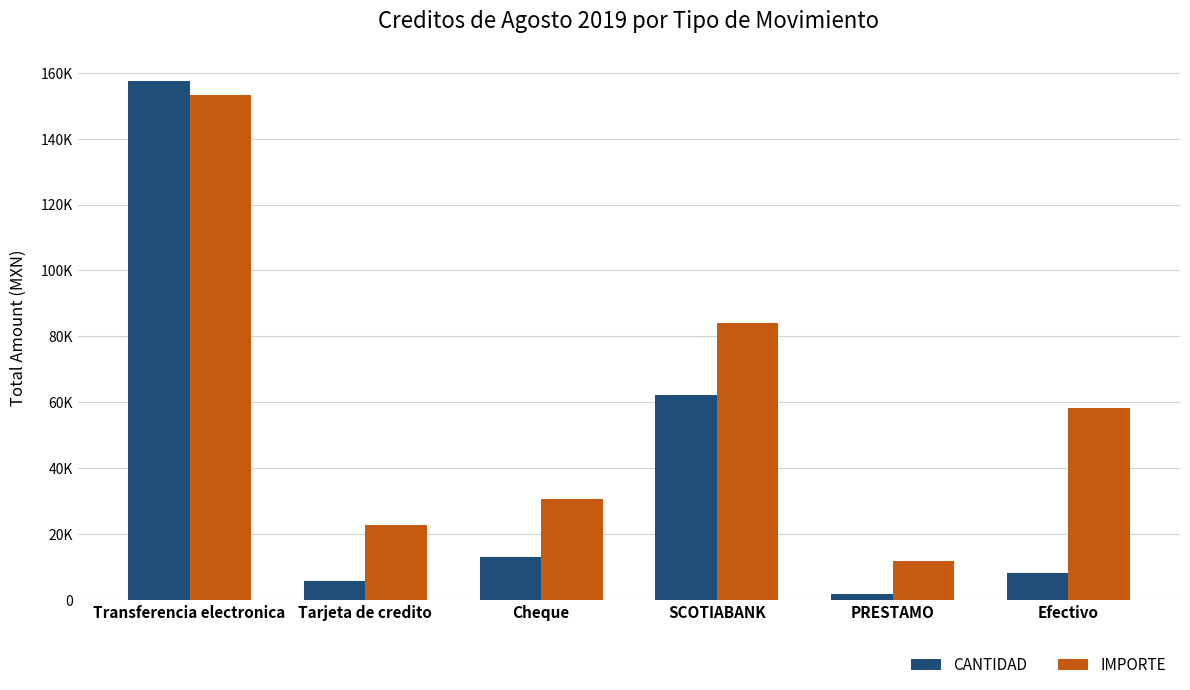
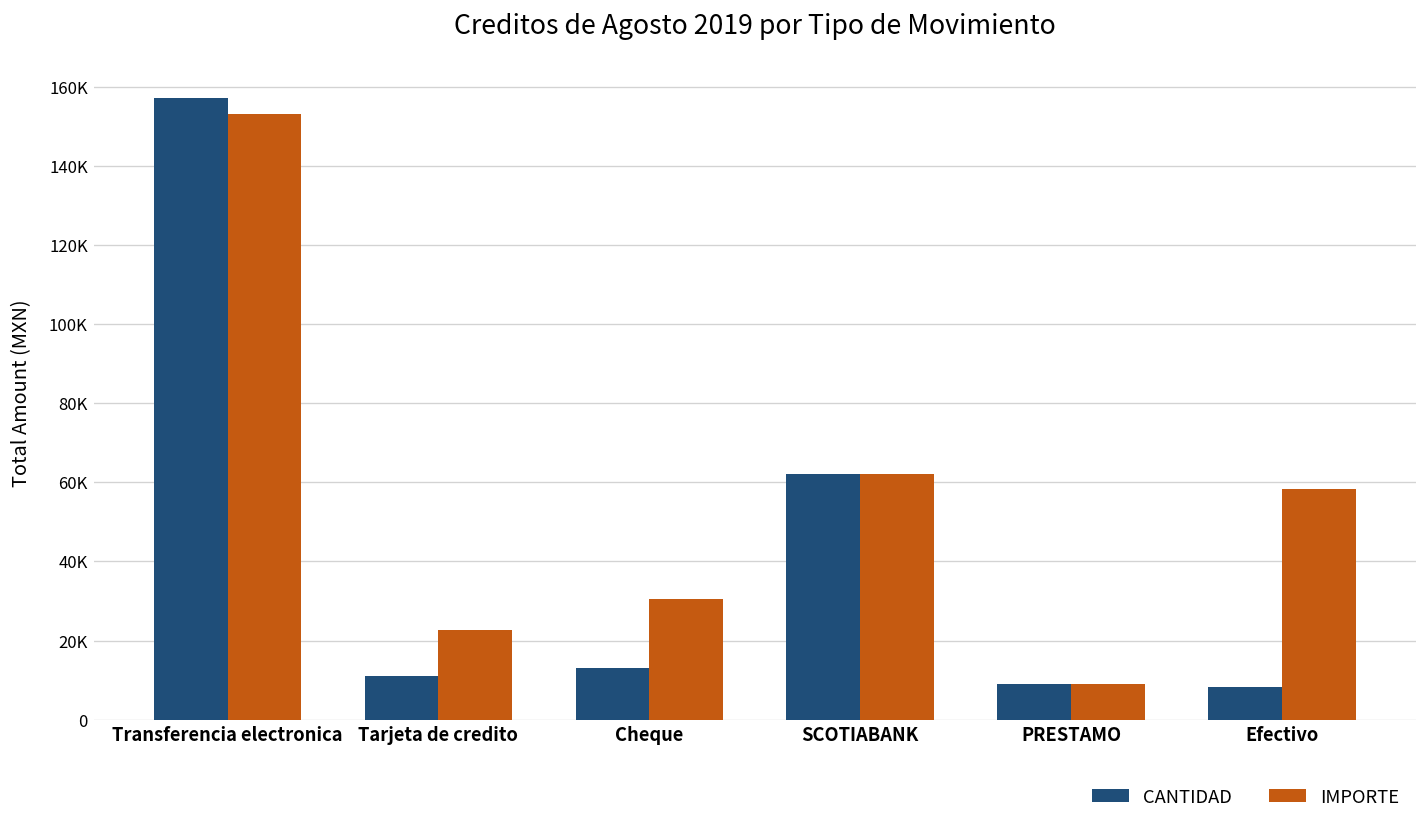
CANTIDAD, Tarjeta de credito: 6000 -> 11000
IMPORTE, SCOTIABANK: 84000 -> 62000
CANTIDAD, PRESTAMO: 2000 -> 9000
IMPORTE, PRESTAMO: 12000 -> 9000
